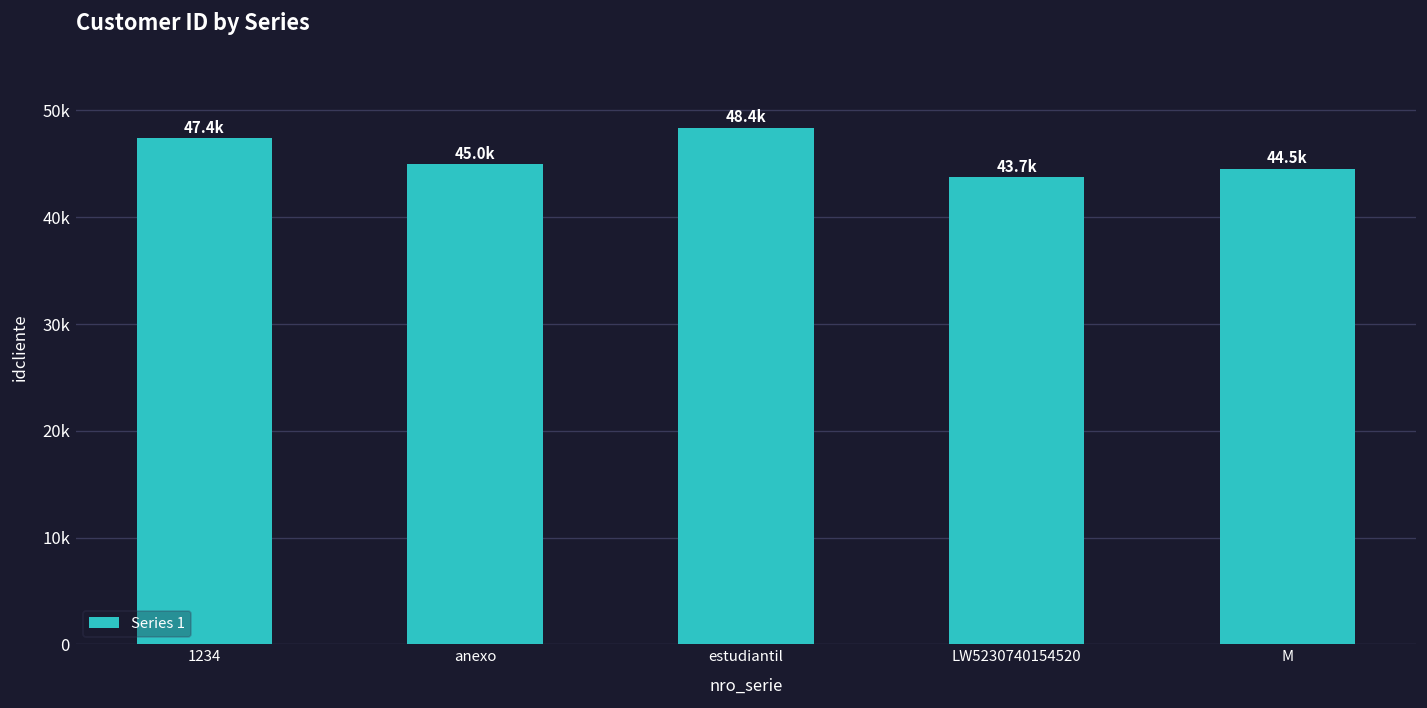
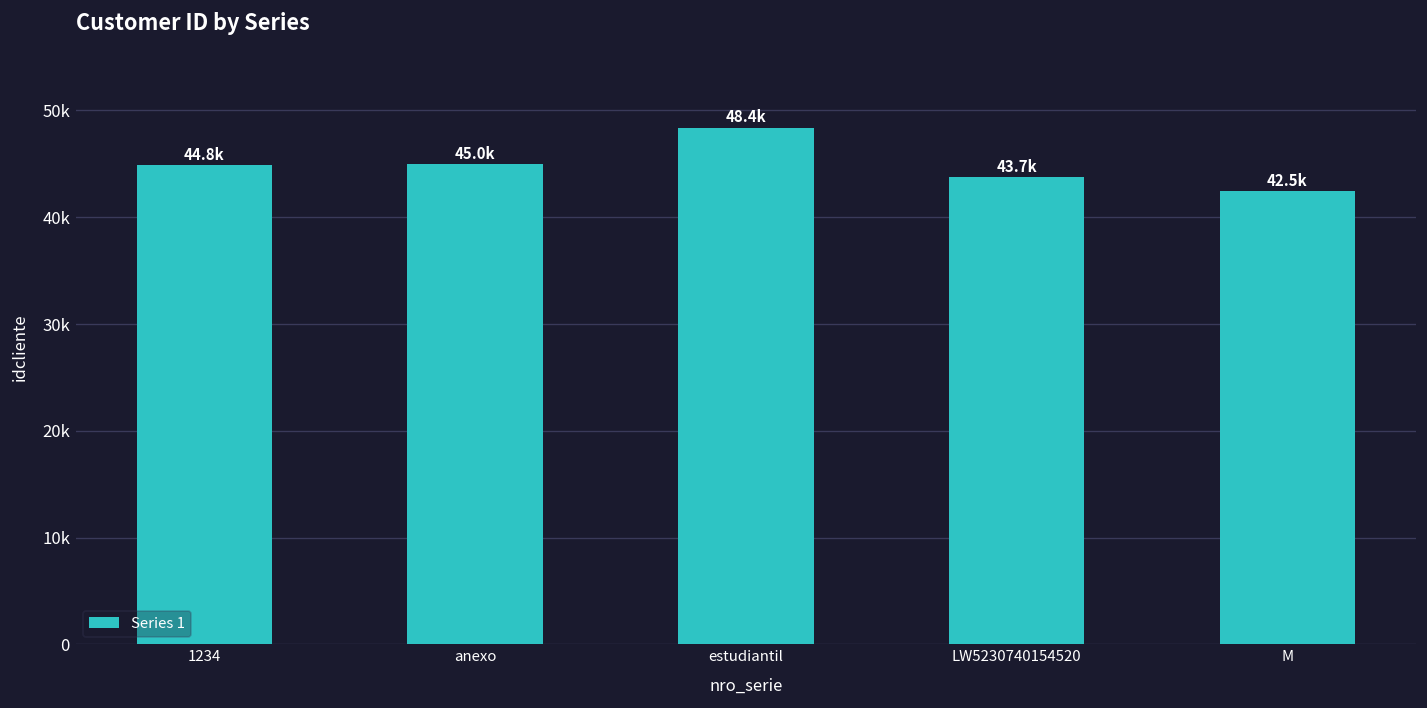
1234: 47.4k -> 44.8k
M: 44.5k -> 42.5k
